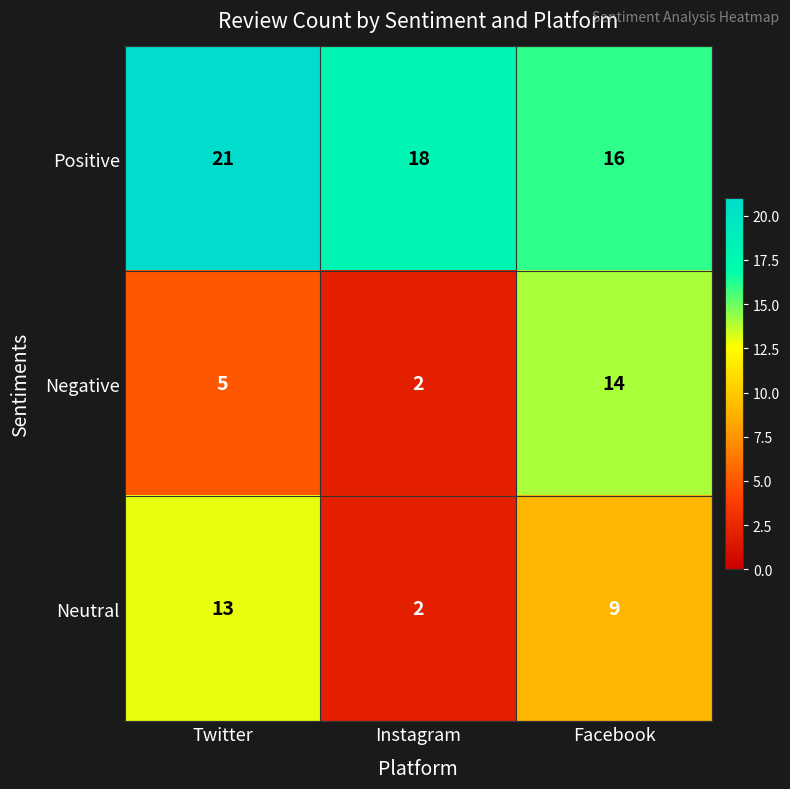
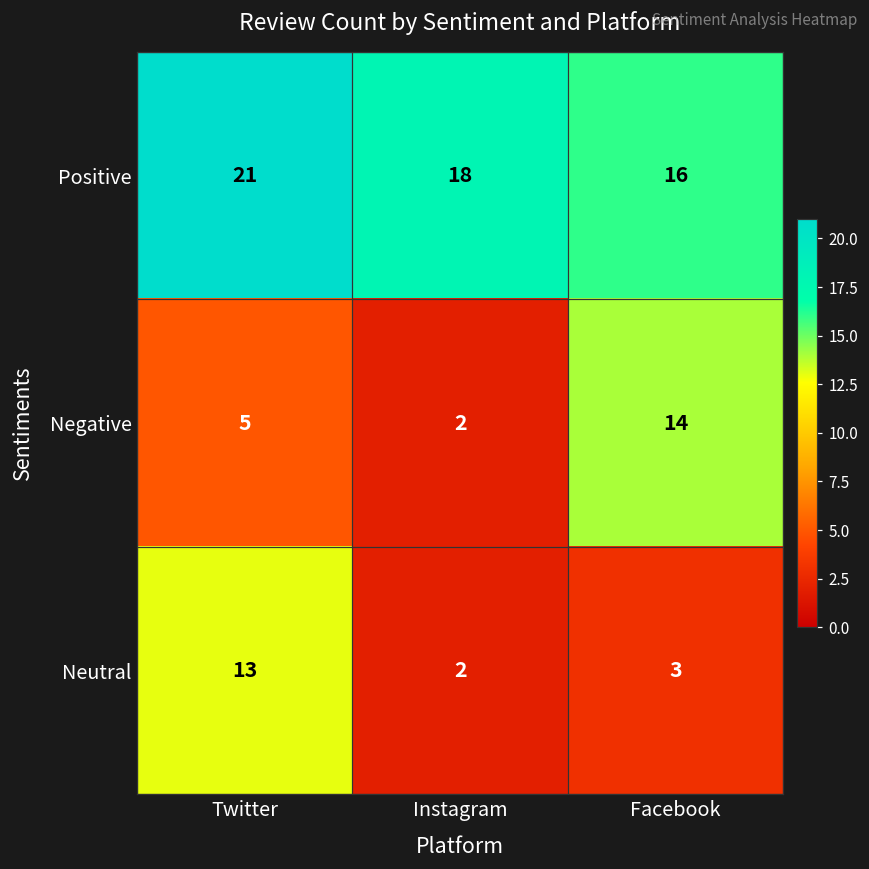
Neutral, Facebook: 9 -> 3
